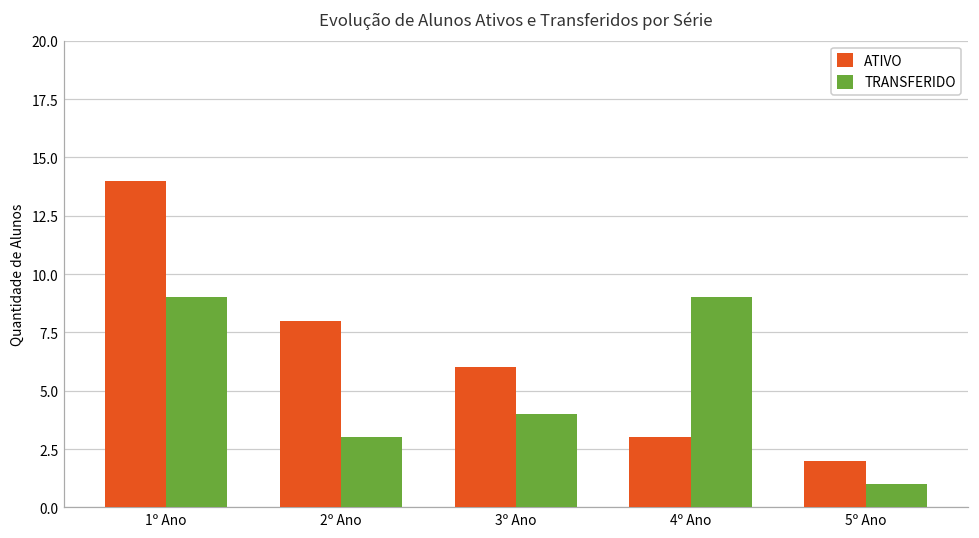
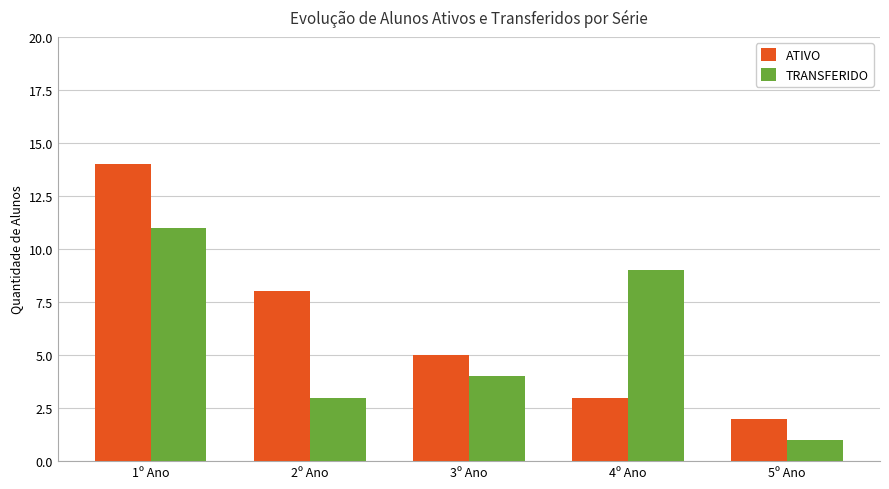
TRANSFERIDO, 1º Ano: 9 -> 11
ATIVO, 3º Ano: 6 -> 5
